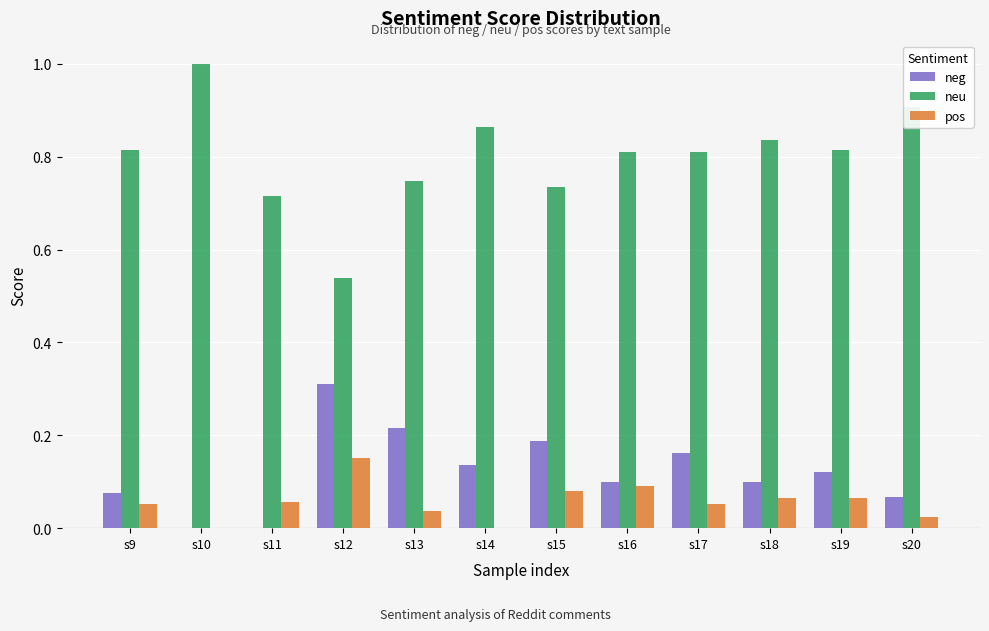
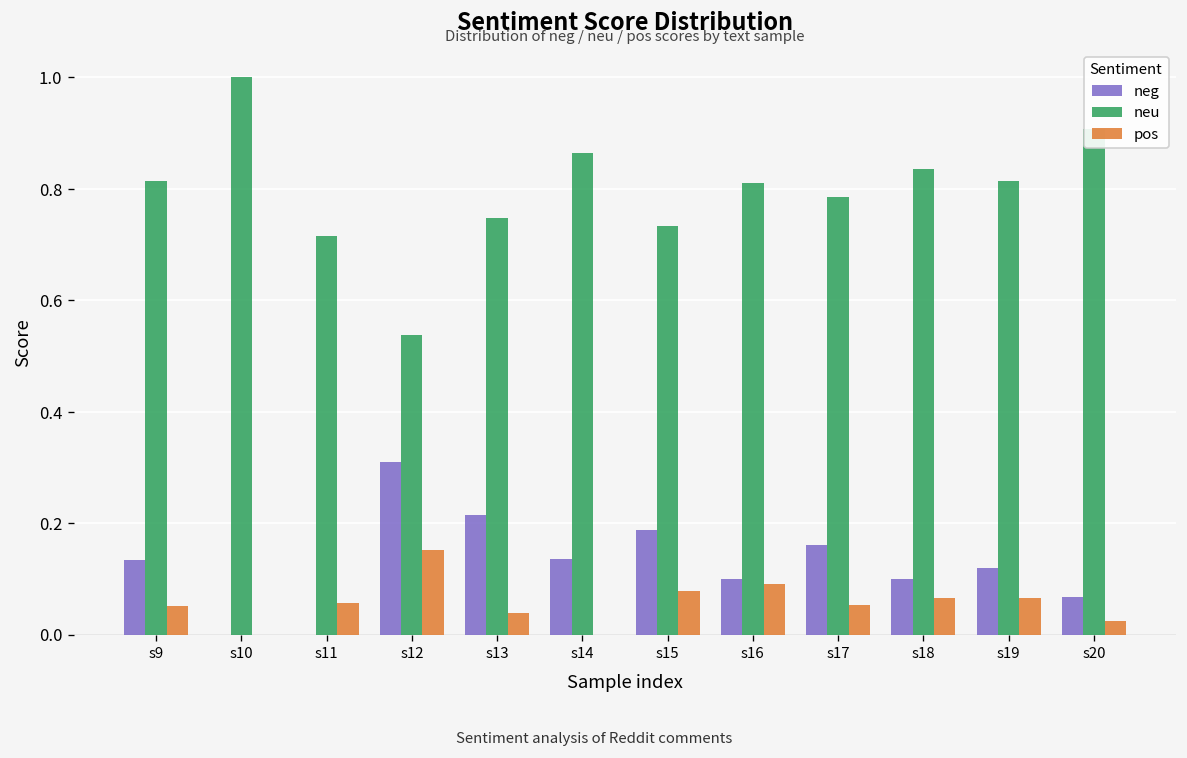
neg, s9: 0.08 -> 0.13
neu, s17: 0.81 -> 0.79
